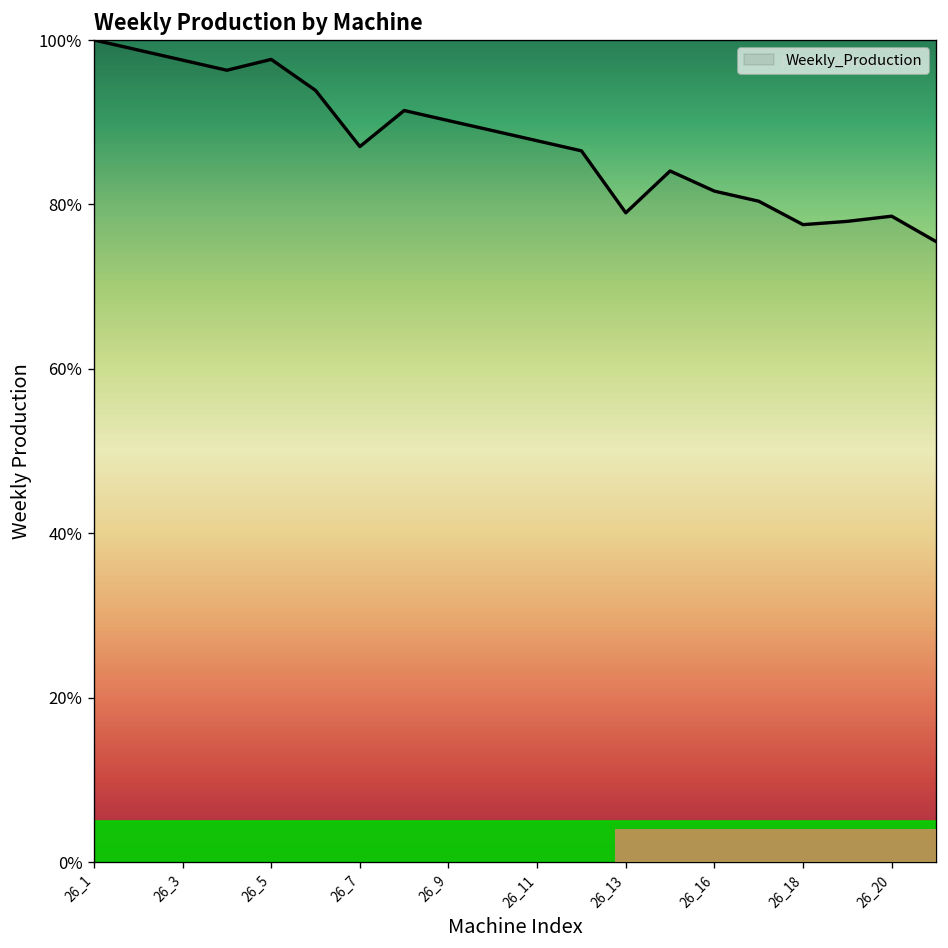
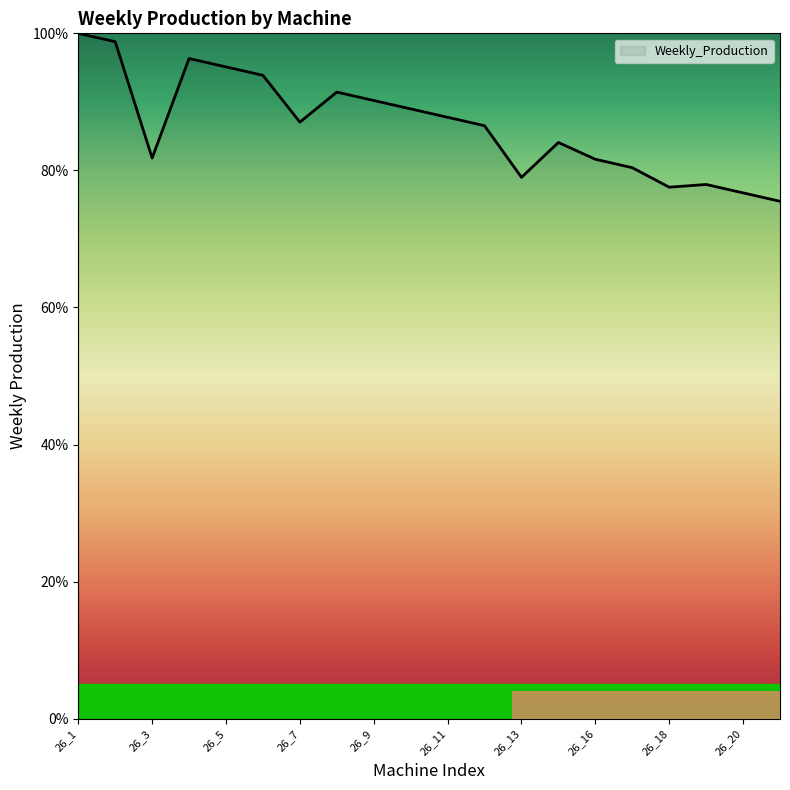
Weekly_Production, 26_3: 98% -> 82%
Weekly_Production, 26_5: 98% -> 95%
Weekly_Production, 26_20: 79% -> 77%
